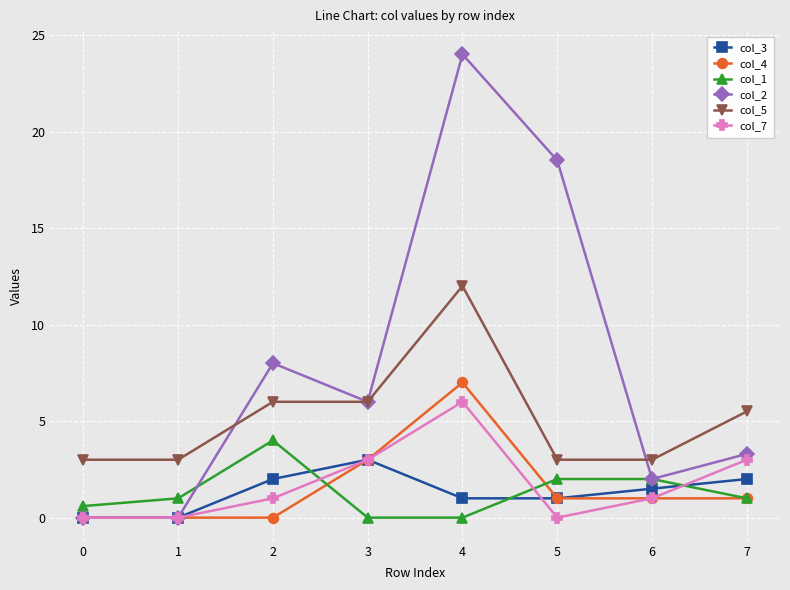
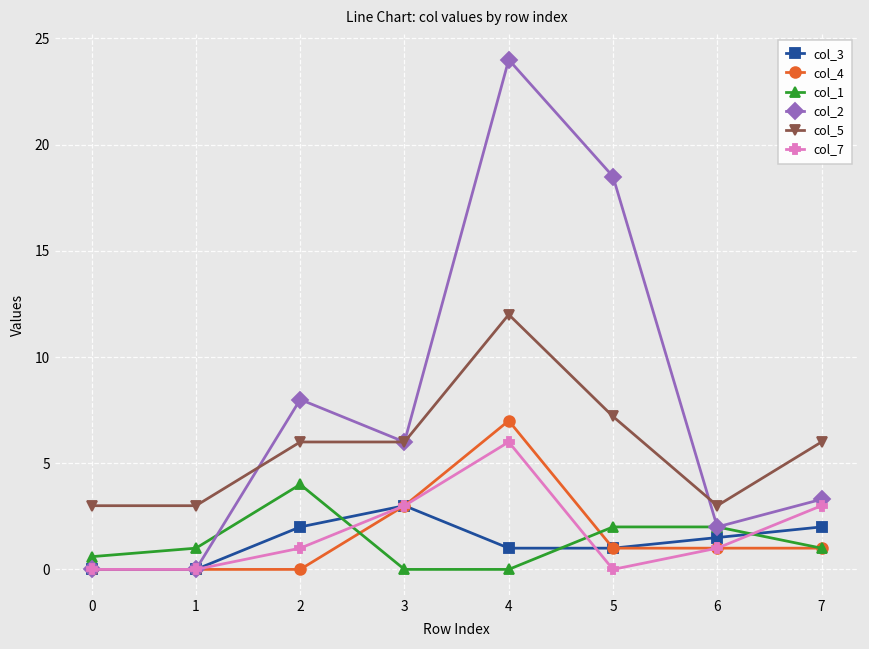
col_5, 5: 3.0 -> 7.2
col_5, 7: 5.5 -> 6.0
